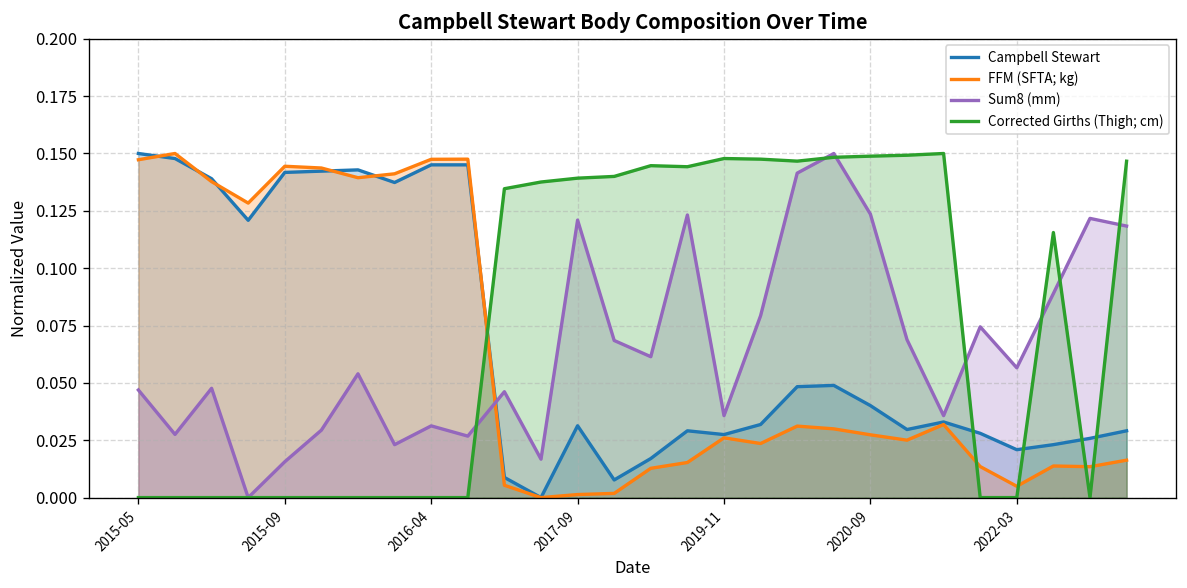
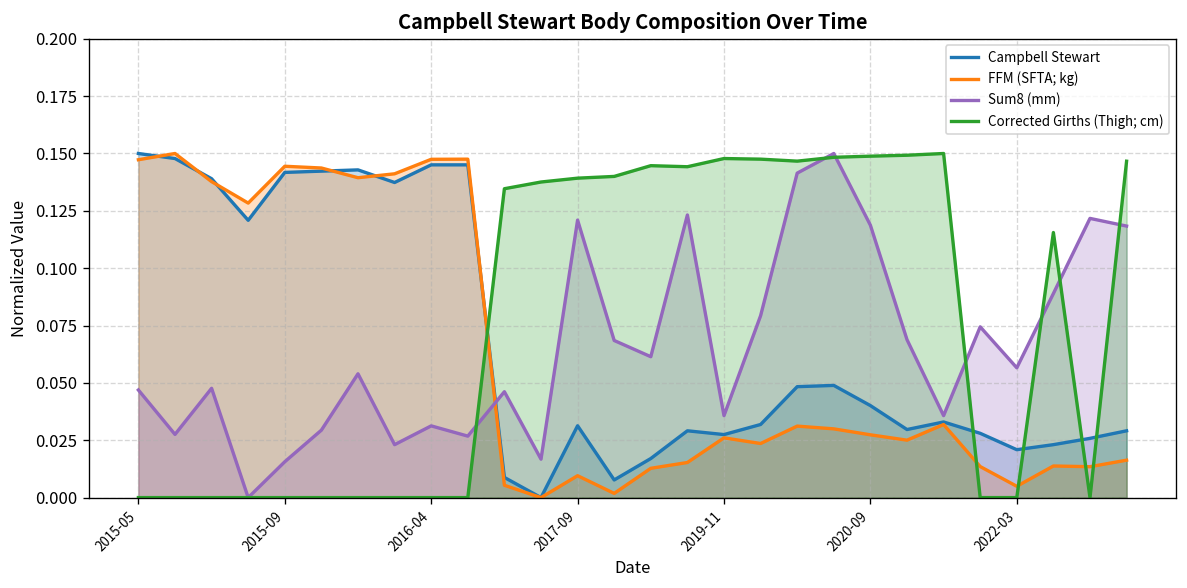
FFM (SFTA; kg), 2017-09: 0.001 -> 0.010
Sum8 (mm), 2020-09: 0.124 -> 0.119
